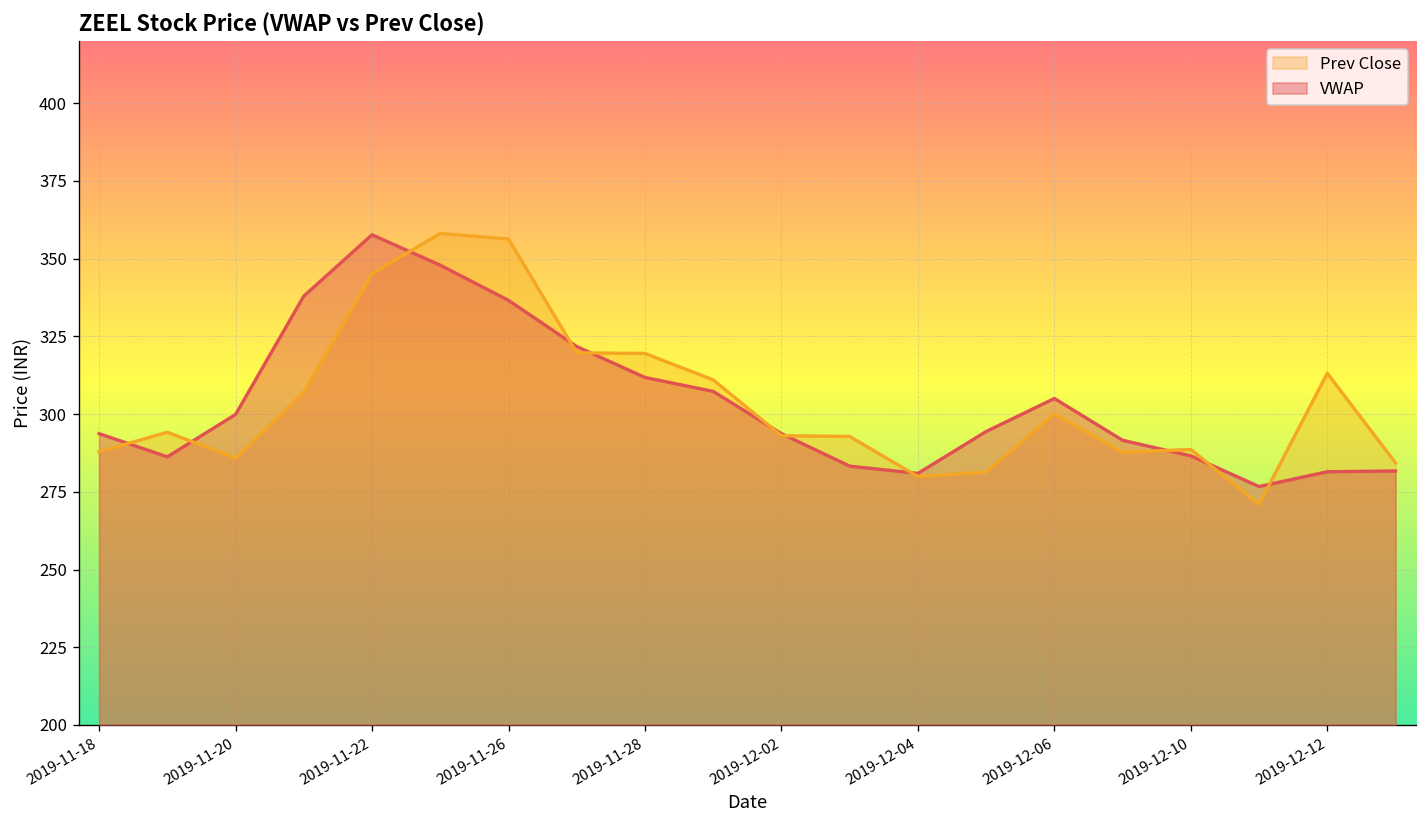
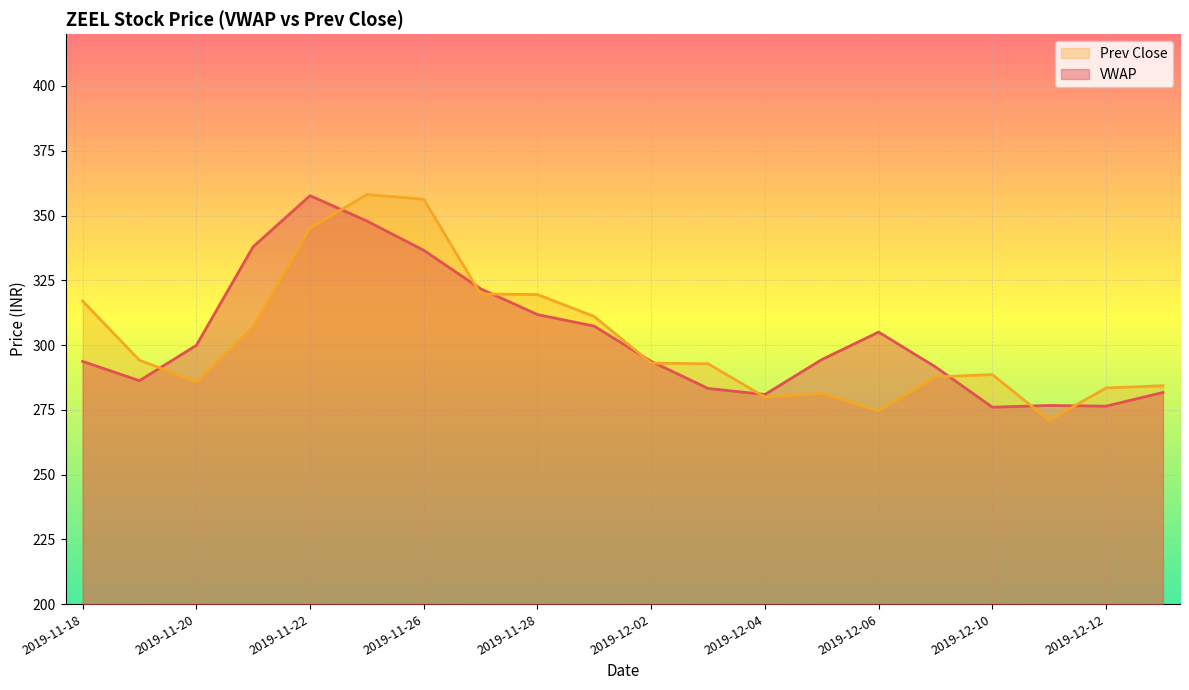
Prev Close, 2019-11-18: 288 -> 317
Prev Close, 2019-12-06: 300 -> 275
VWAP, 2019-12-10: 287 -> 276
VWAP, 2019-12-12: 281 -> 276
Prev Close, 2019-12-12: 313 -> 283
